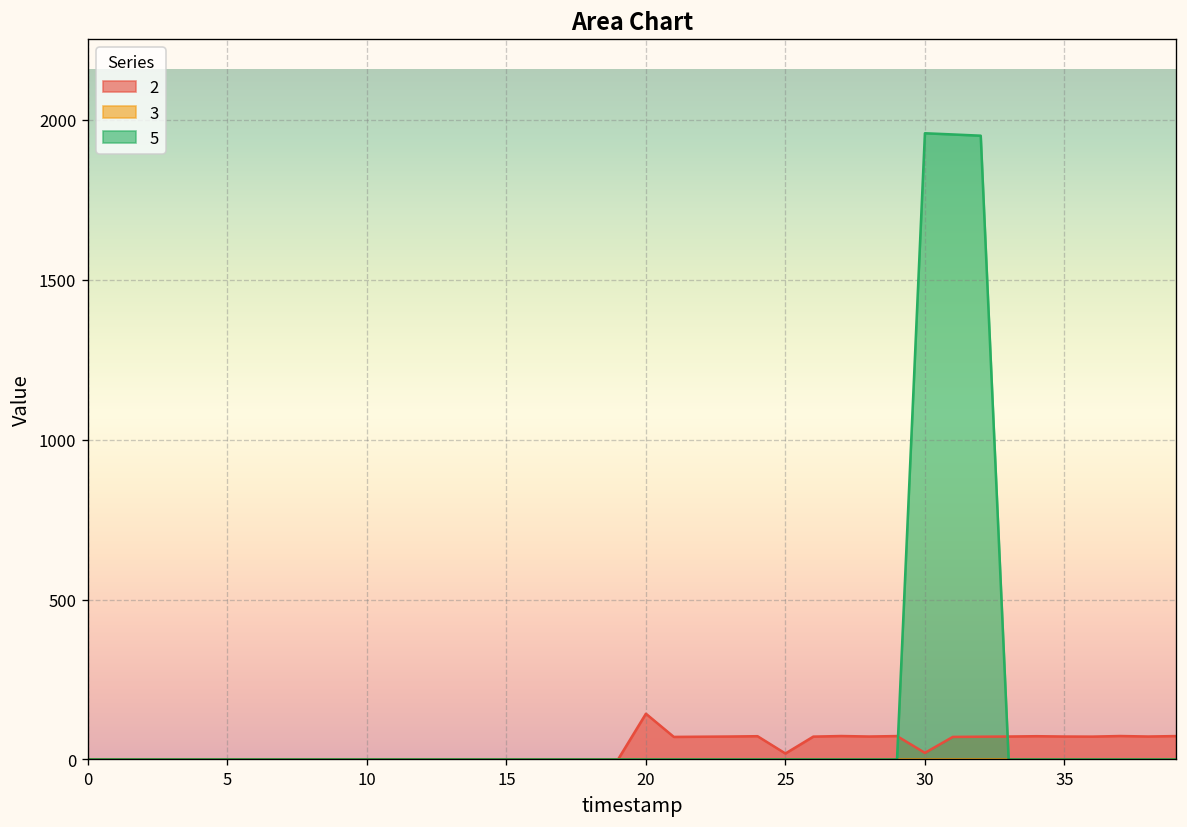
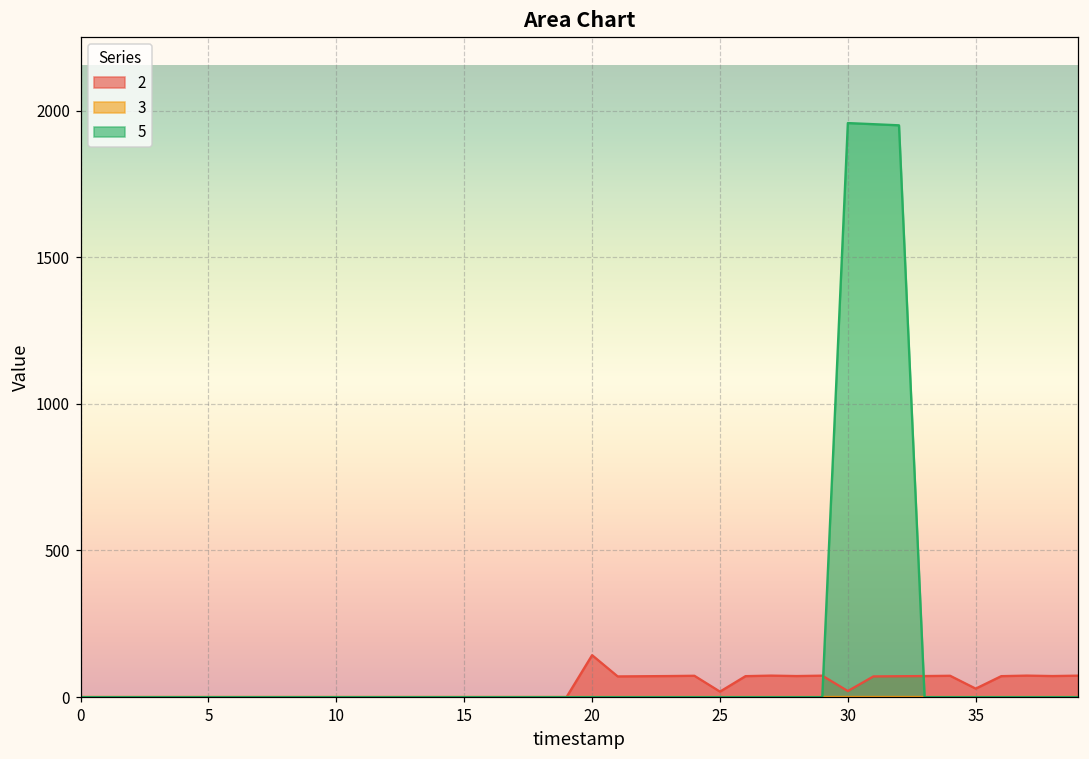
2, 35: 70 -> 30
